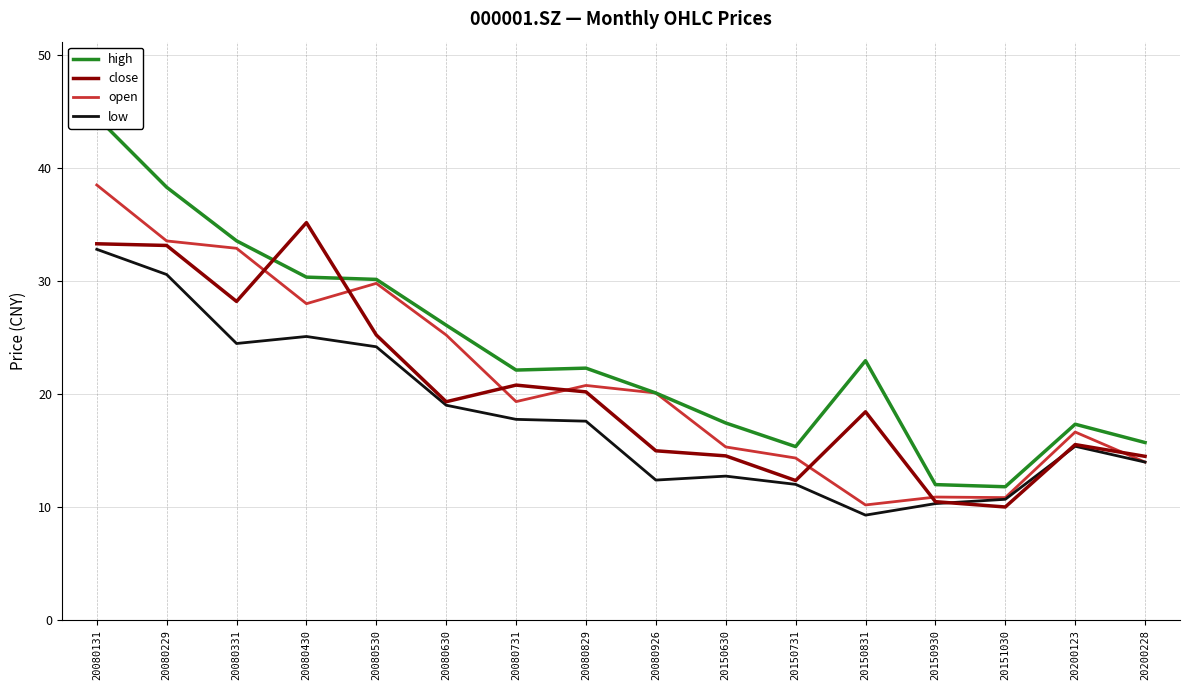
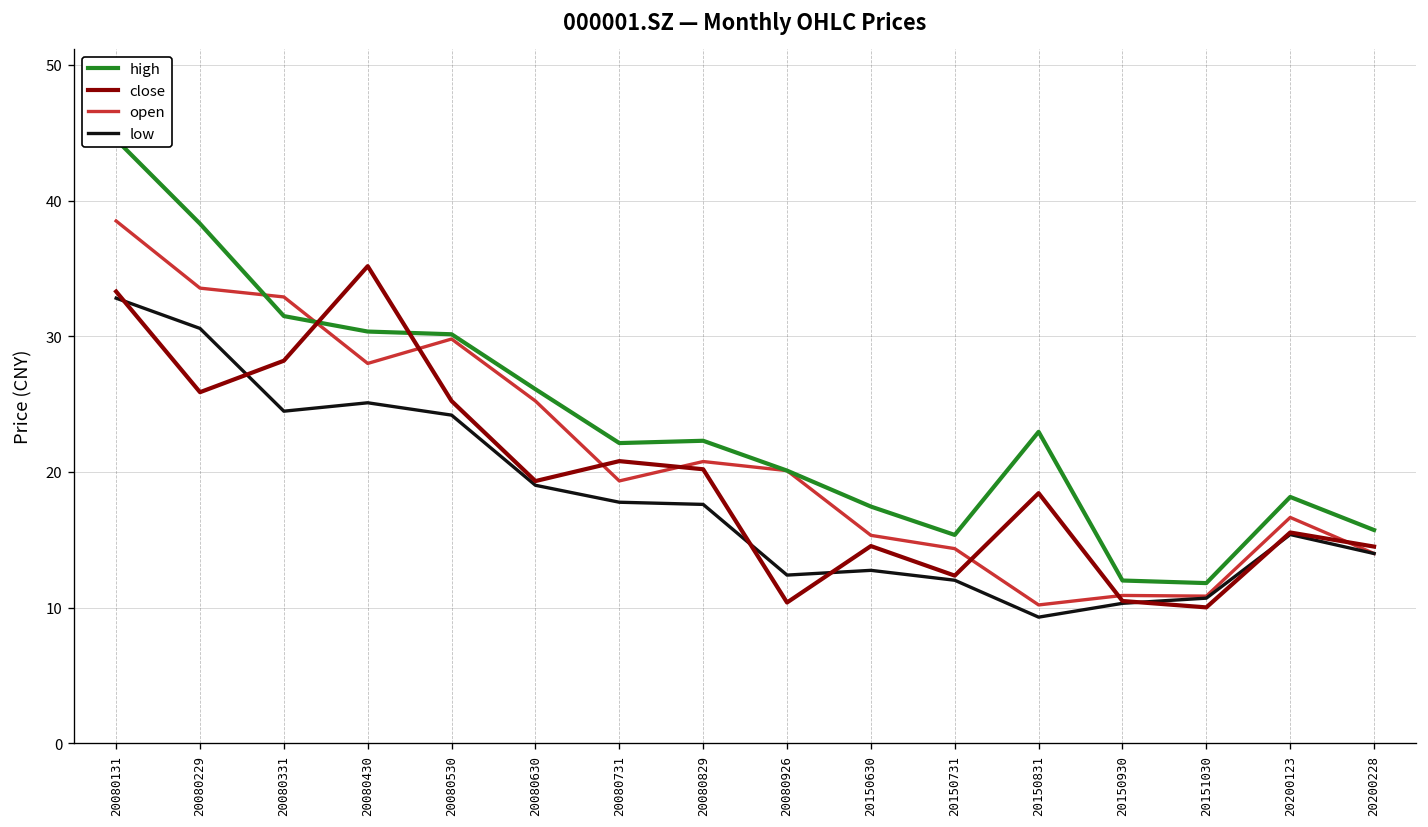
close, 20080229: 33.2 -> 25.9
high, 20080331: 33.6 -> 31.5
close, 20080926: 15.0 -> 10.4
high, 20200123: 17.3 -> 18.2
